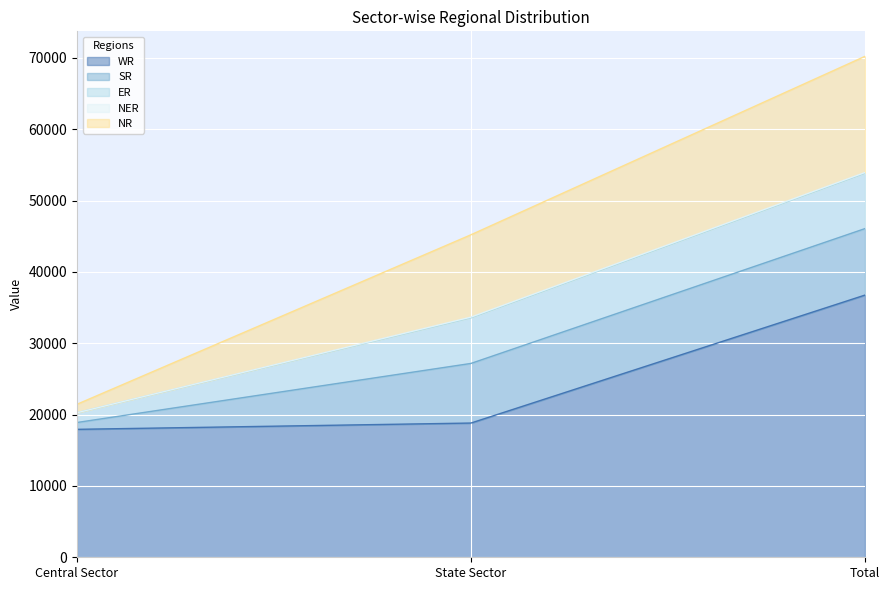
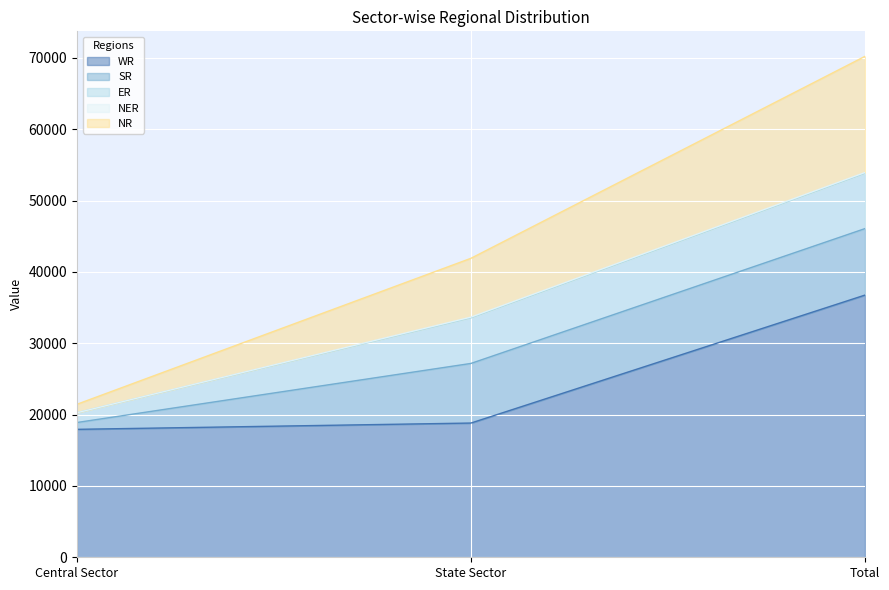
NR, State Sector: 12000 -> 8000
